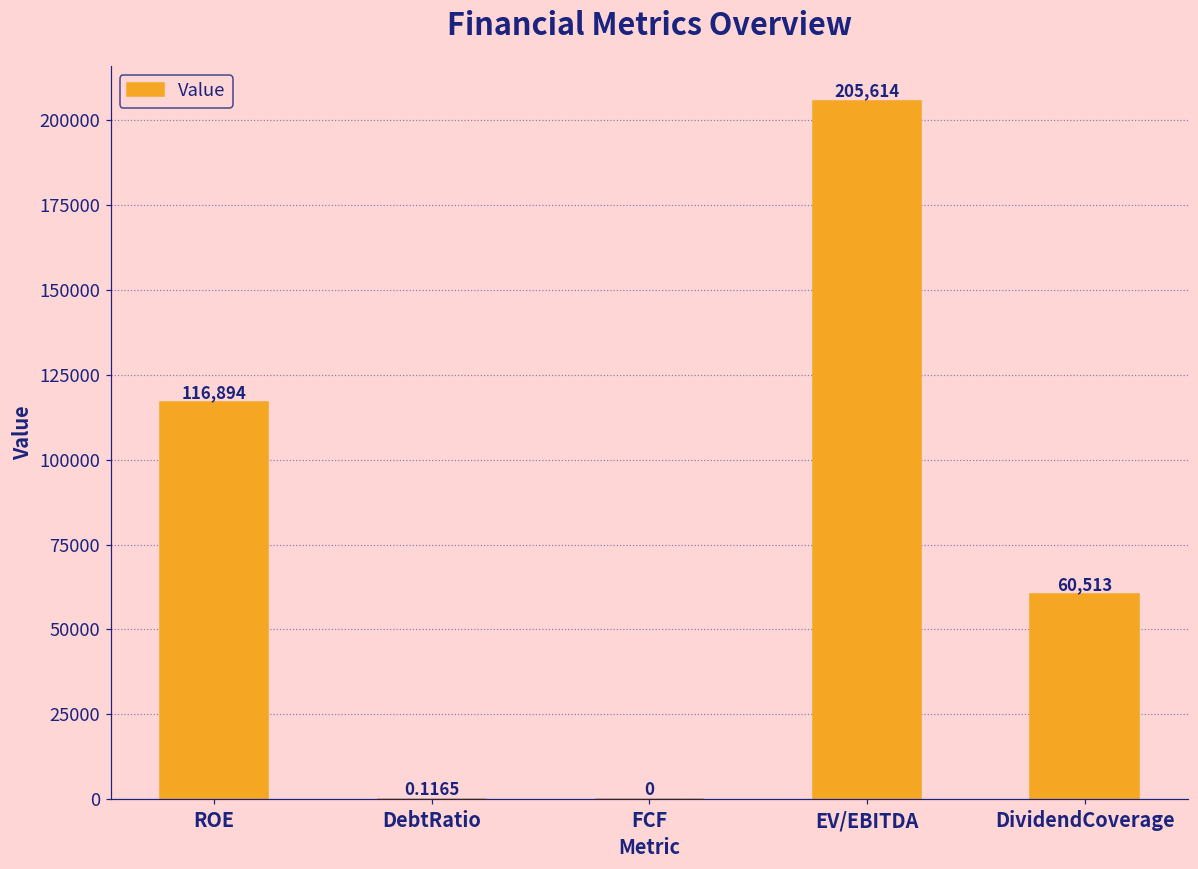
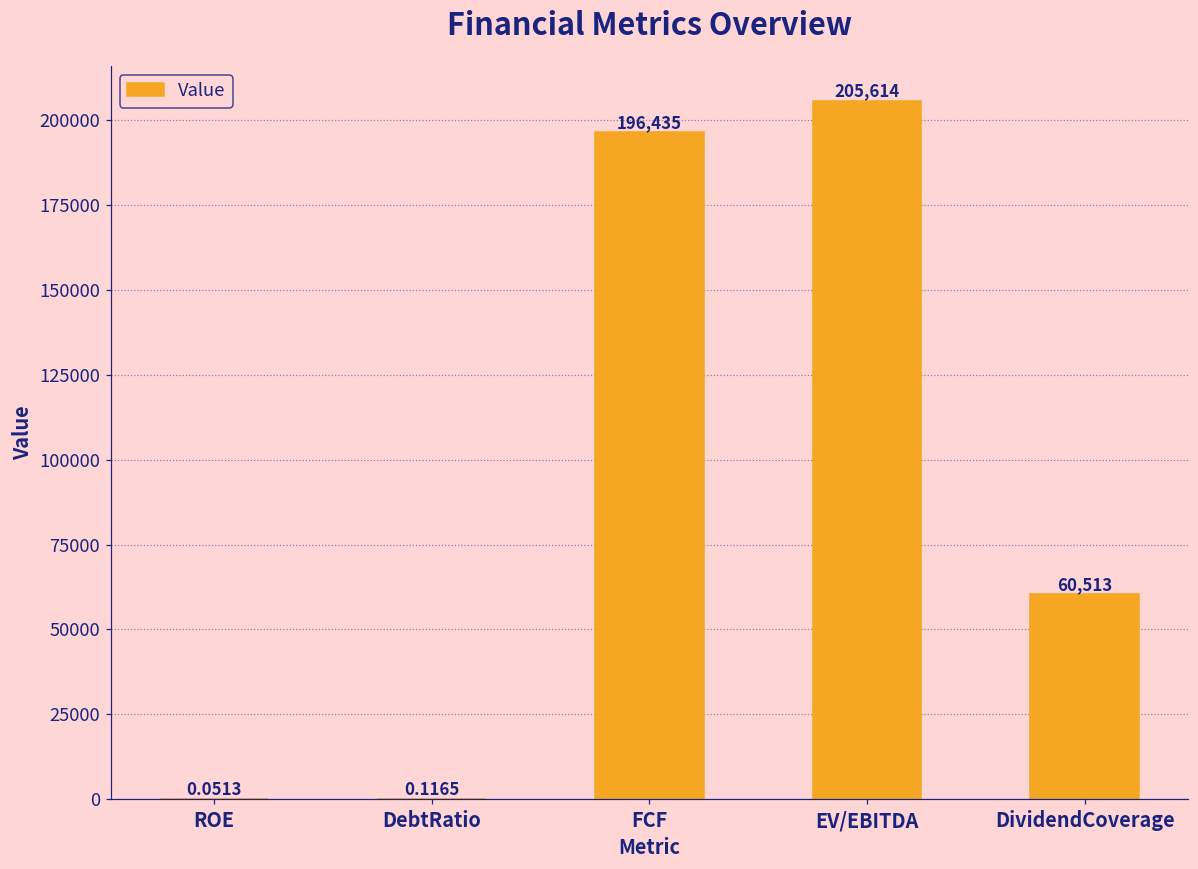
ROE: 116,894 -> 0.0513
FCF: 0 -> 196,435
